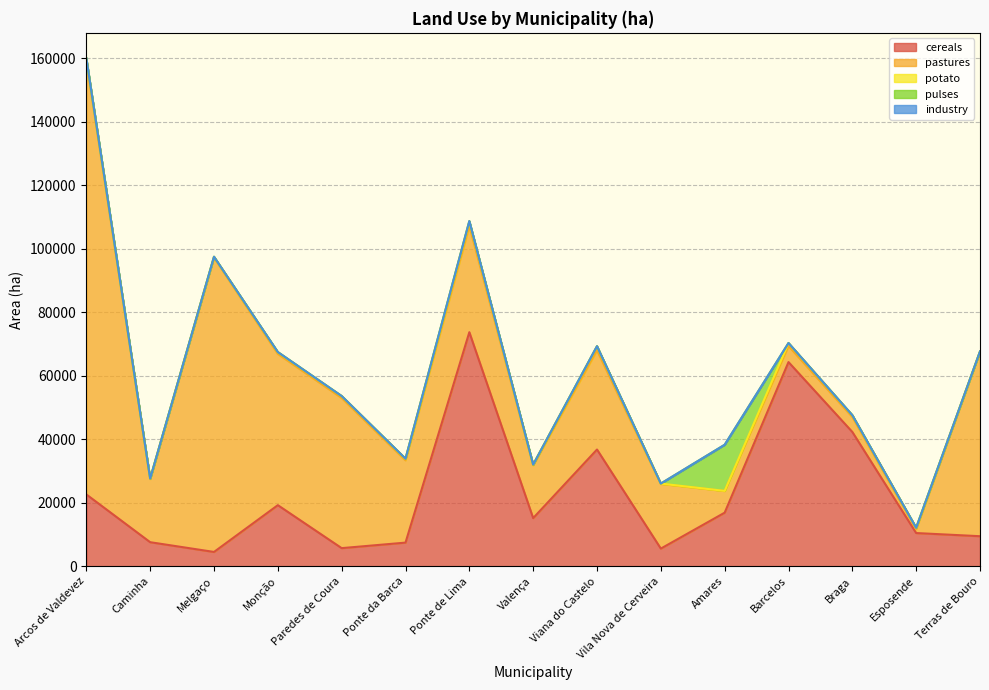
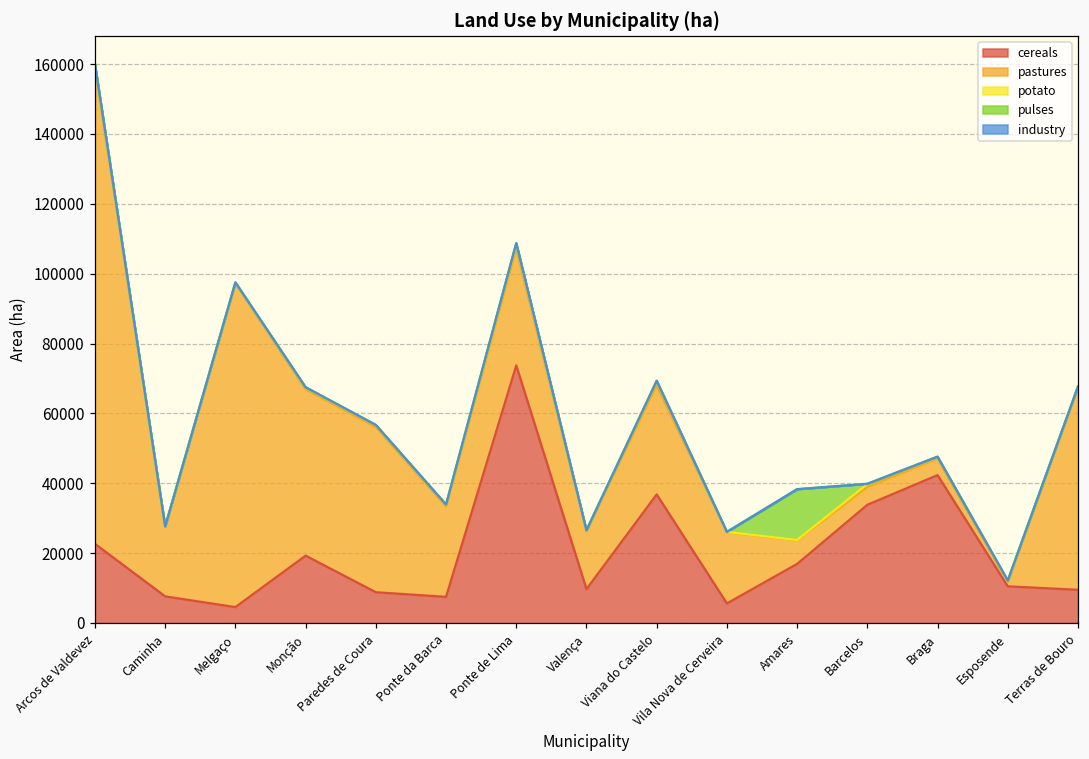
cereals, Paredes de Coura: 6000 -> 9000
cereals, Valença: 15000 -> 10000
cereals, Barcelos: 64000 -> 34000
